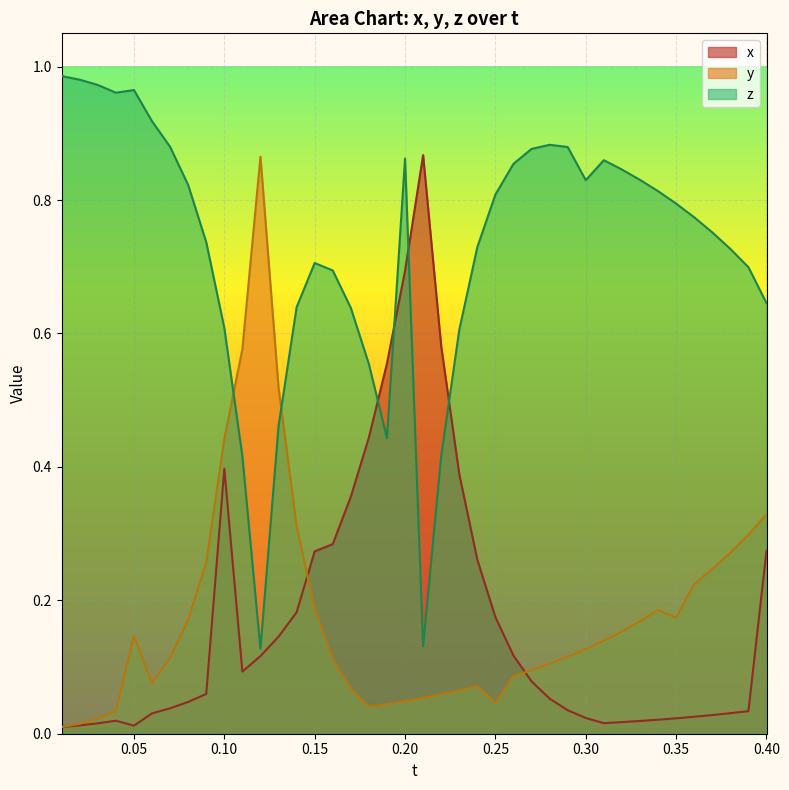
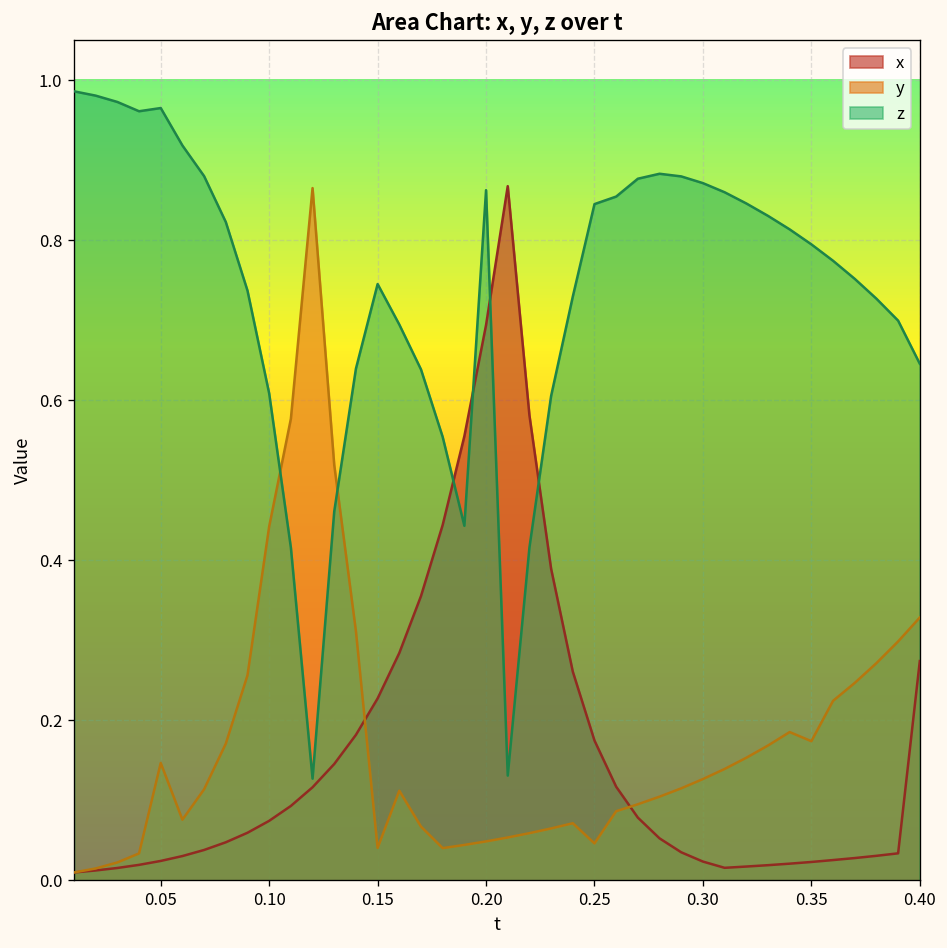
x, 0.05: 0.01 -> 0.02
x, 0.10: 0.40 -> 0.07
x, 0.15: 0.27 -> 0.23
y, 0.15: 0.19 -> 0.04
z, 0.15: 0.71 -> 0.75
z, 0.25: 0.81 -> 0.85
z, 0.30: 0.83 -> 0.87
